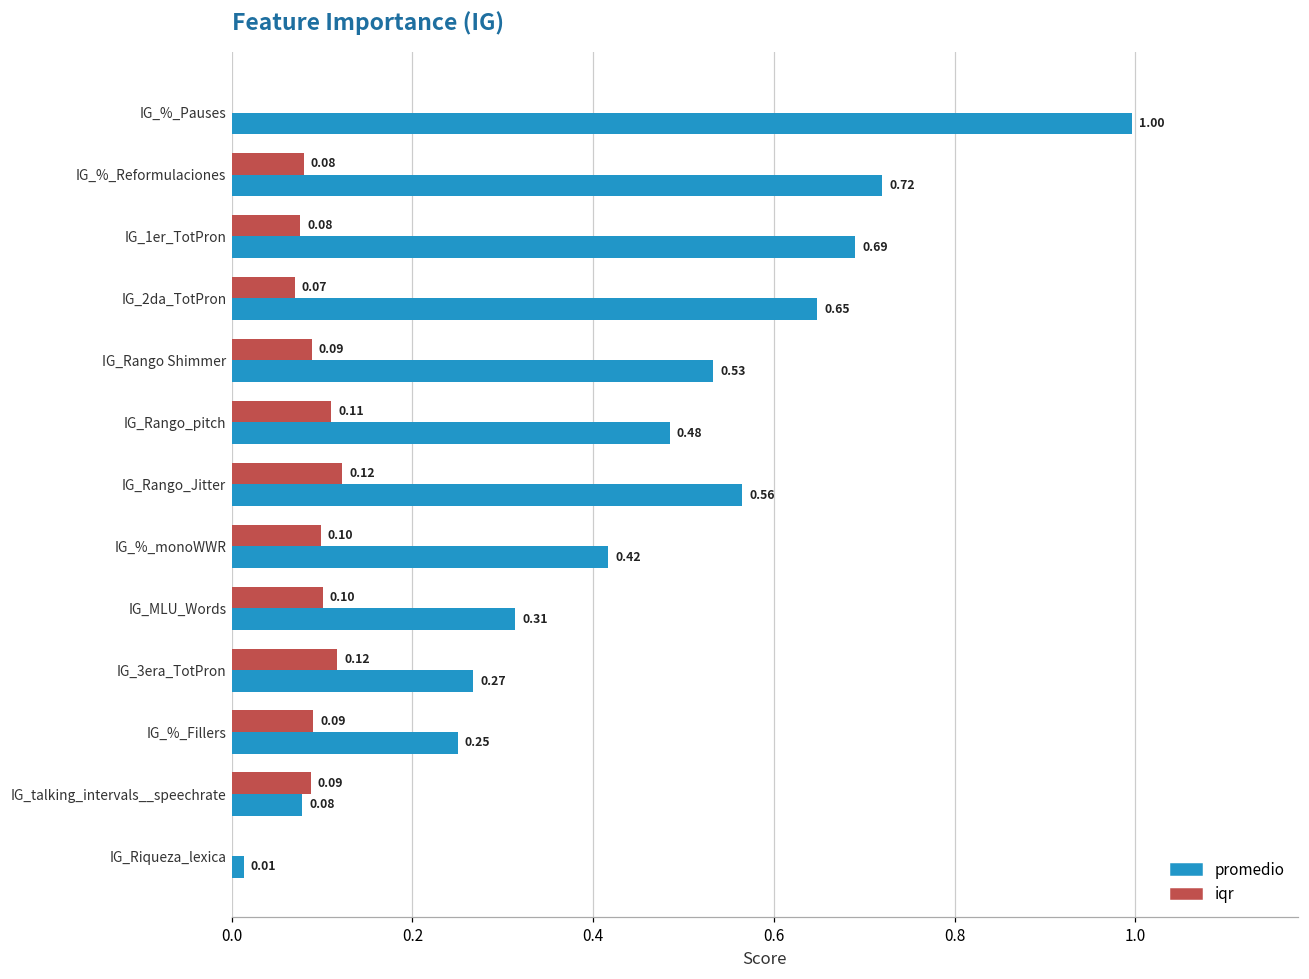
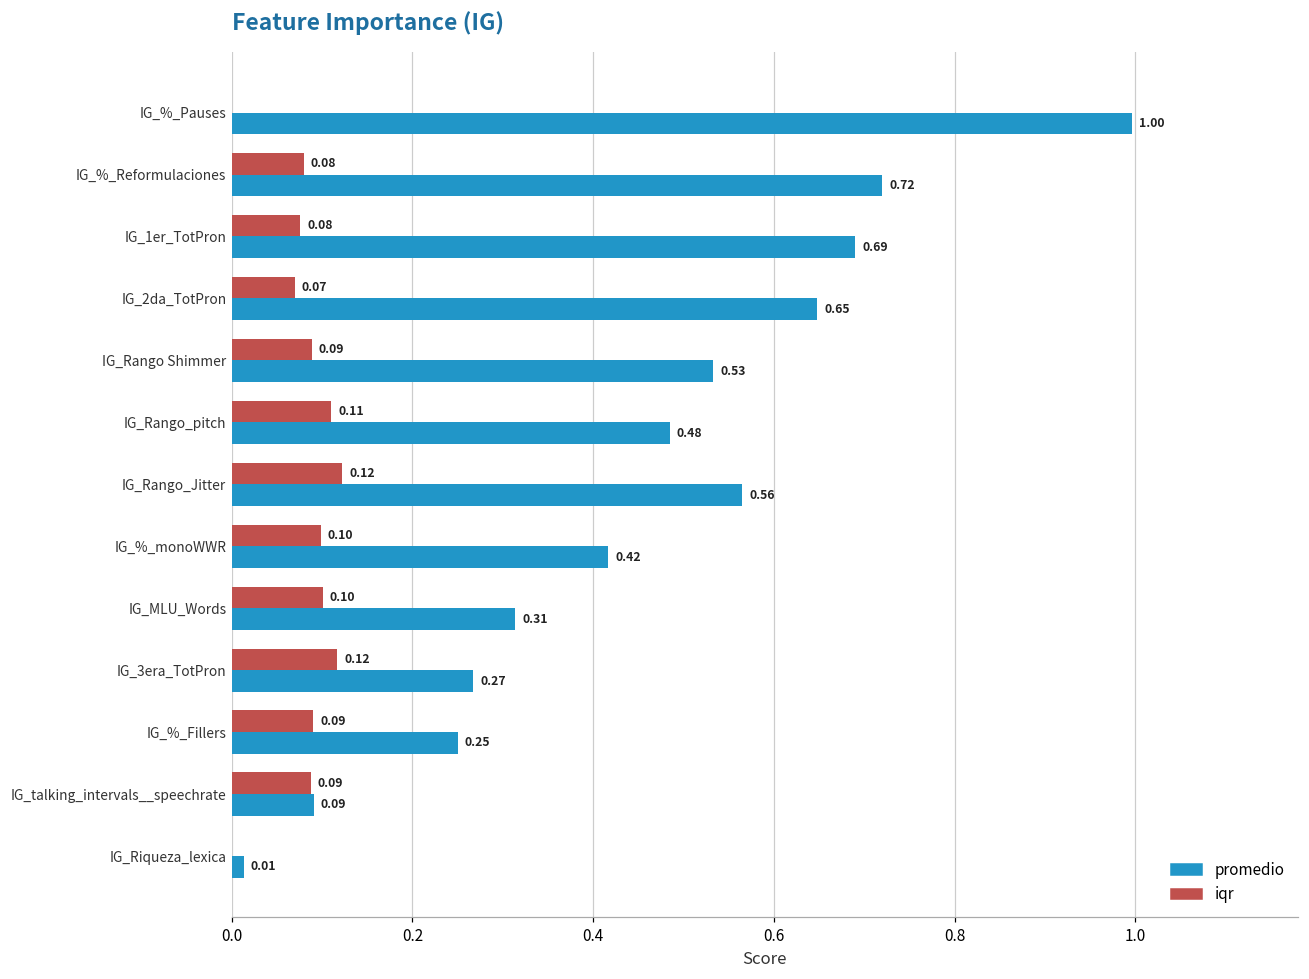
promedio, IG_talking_intervals__speechrate: 0.08 -> 0.09
